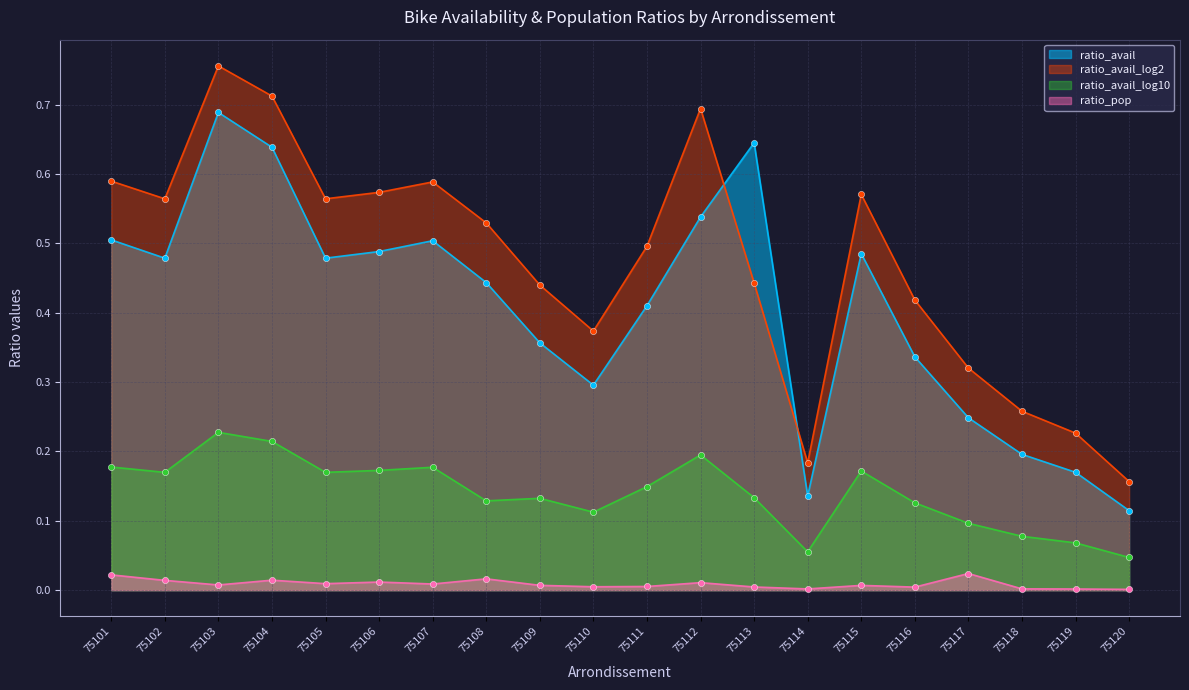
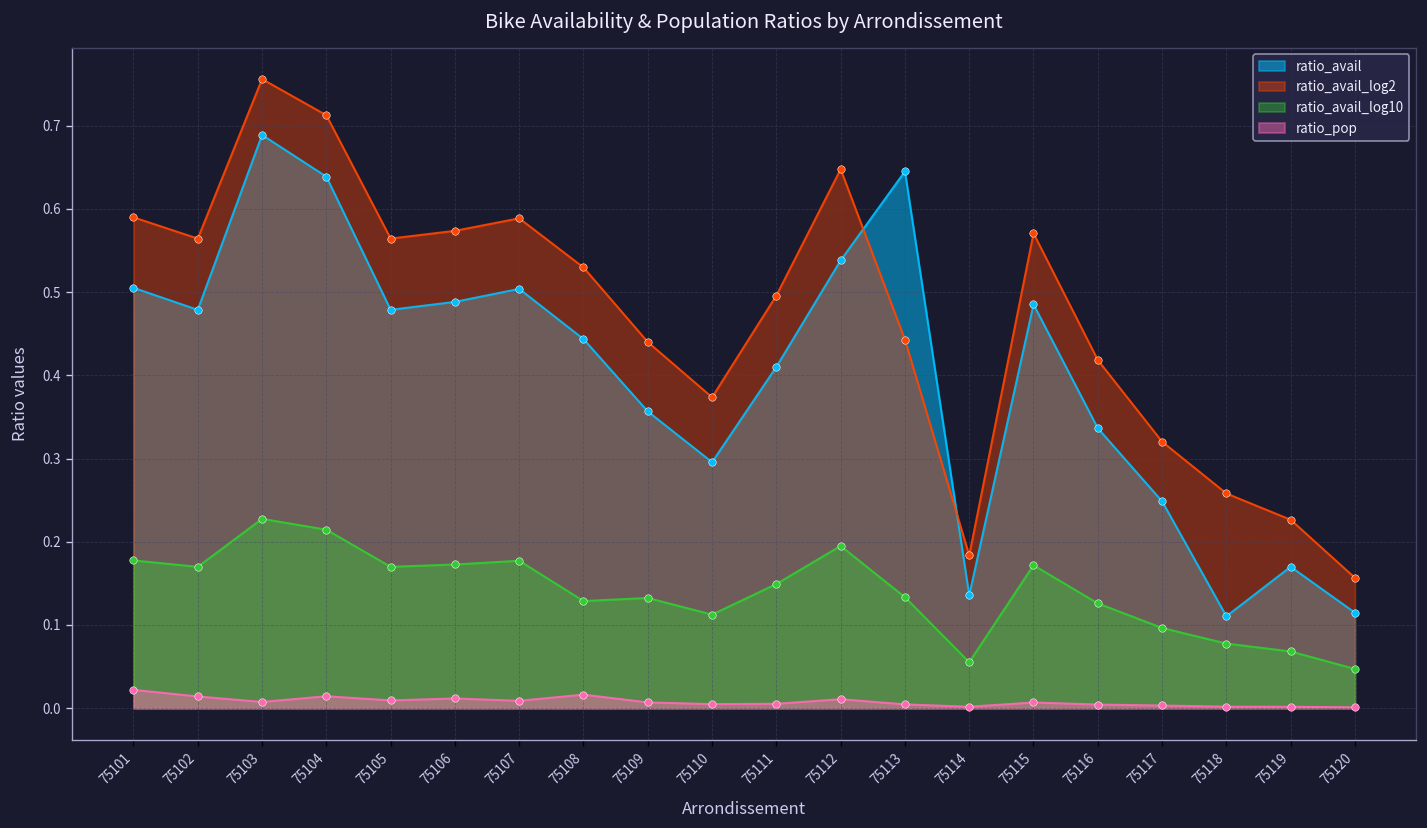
ratio_avail_log2, 75112: 0.69 -> 0.65
ratio_pop, 75117: 0.02 -> 0.00
ratio_avail, 75118: 0.20 -> 0.11
